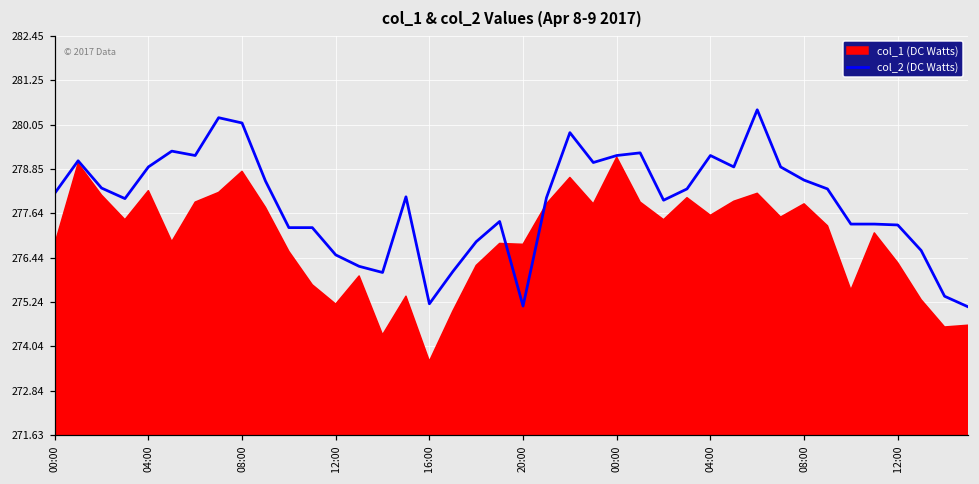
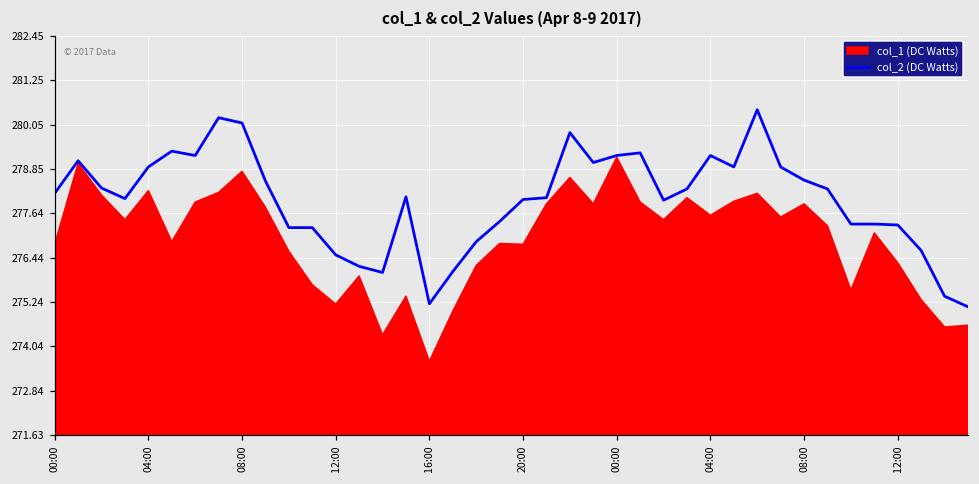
col_2 (DC Watts), 20:00: 275.1 -> 278.0
